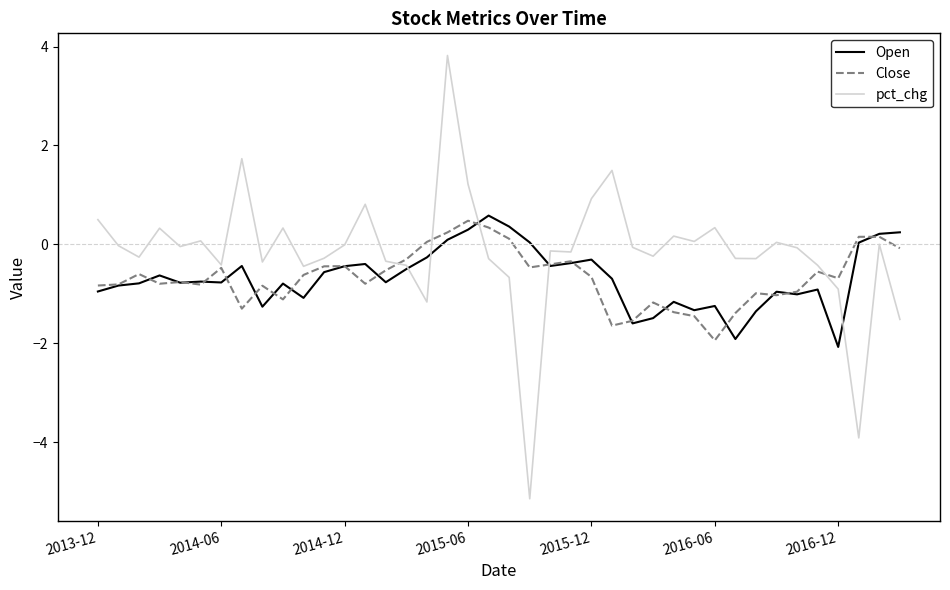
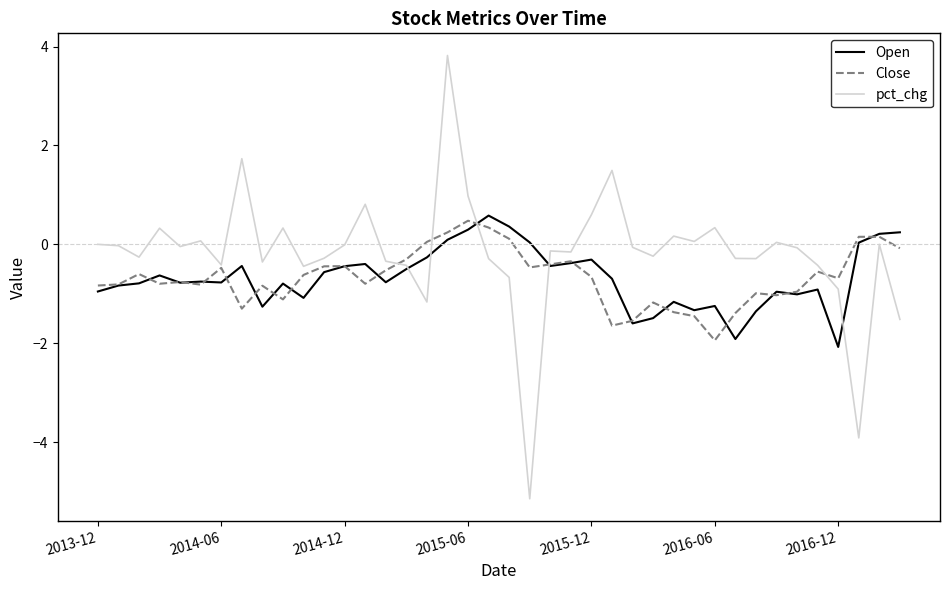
pct_chg, 2013-12: 0.5 -> 0.0
pct_chg, 2015-06: 1.2 -> 1.0
pct_chg, 2015-12: 0.9 -> 0.6
